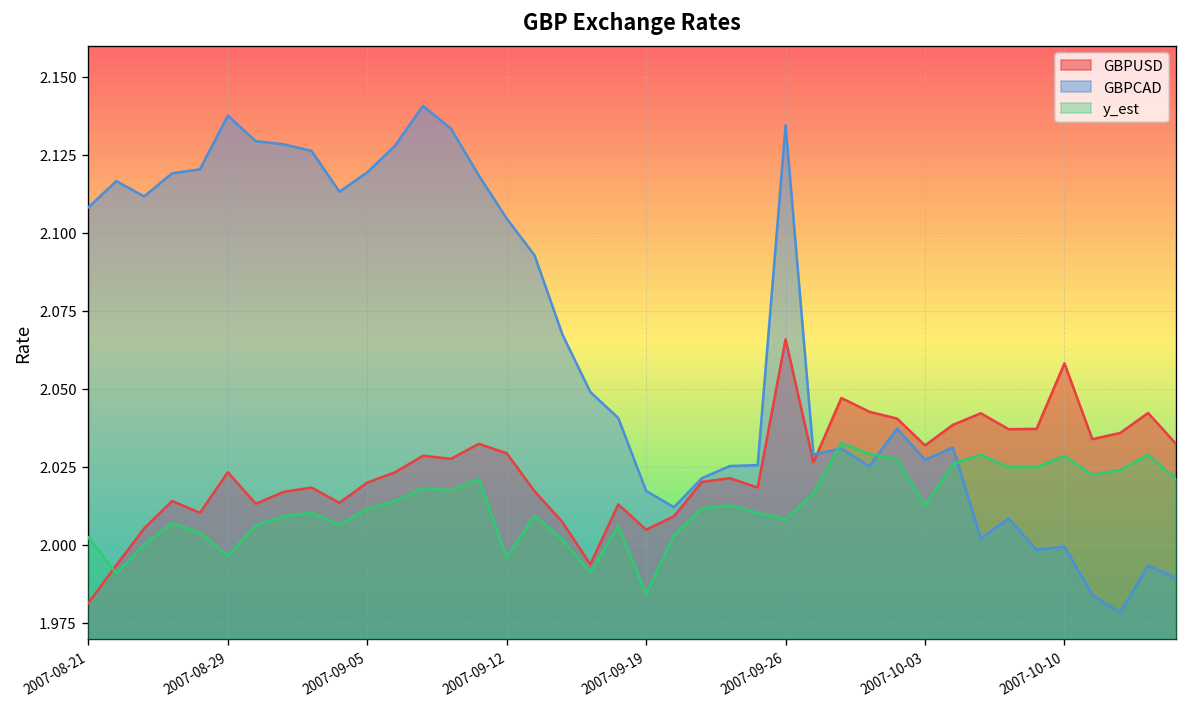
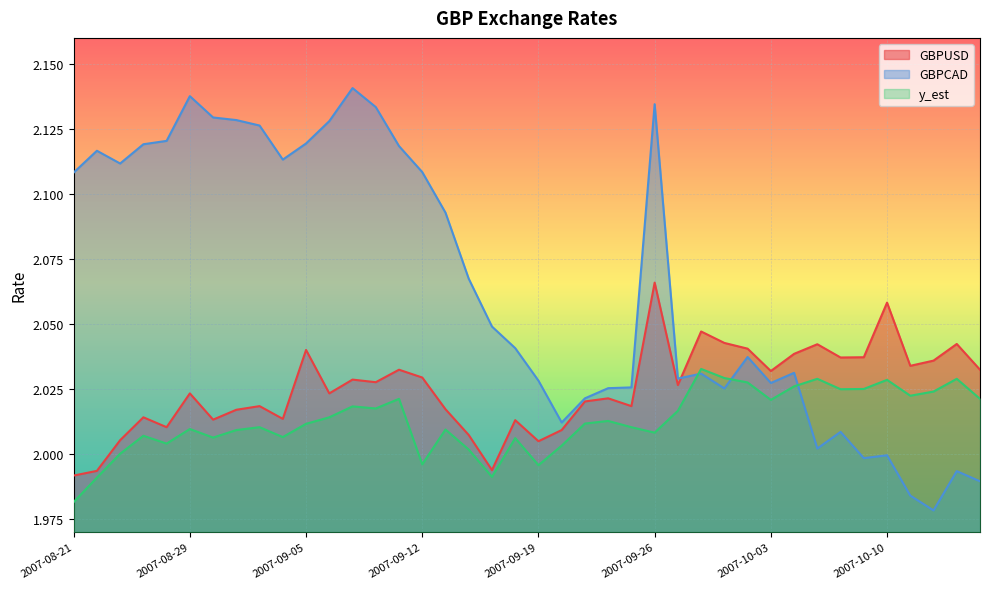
GBPUSD, 2007-08-21: 1.981 -> 1.992
y_est, 2007-08-21: 2.002 -> 1.982
y_est, 2007-08-29: 1.997 -> 2.010
GBPUSD, 2007-09-05: 2.02 -> 2.04
GBPCAD, 2007-09-12: 2.105 -> 2.108
GBPCAD, 2007-09-19: 2.017 -> 2.028
y_est, 2007-09-19: 1.984 -> 1.996
y_est, 2007-10-03: 2.013 -> 2.021
